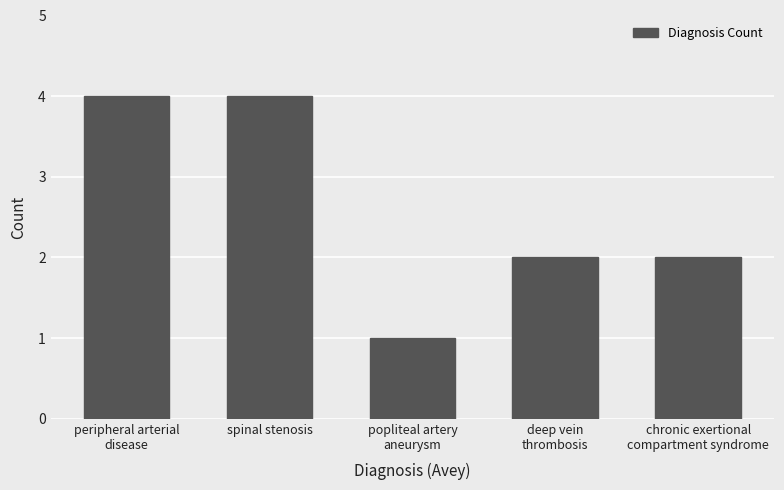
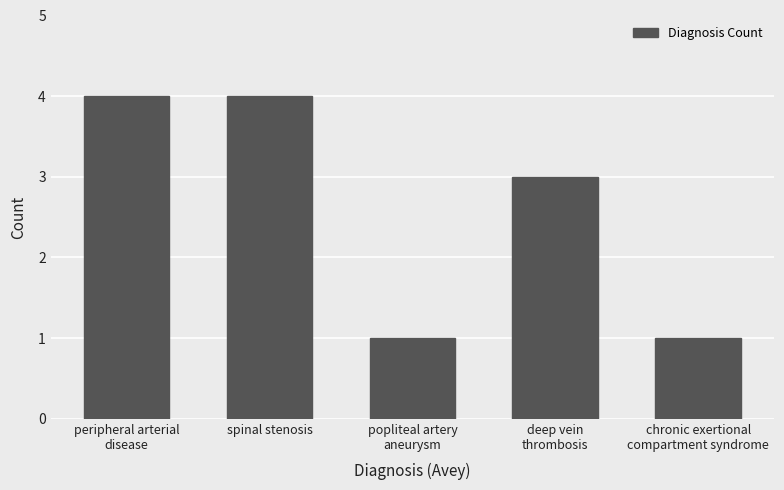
deep vein thrombosis: 2 -> 3
chronic exertional compartment syndrome: 2 -> 1
